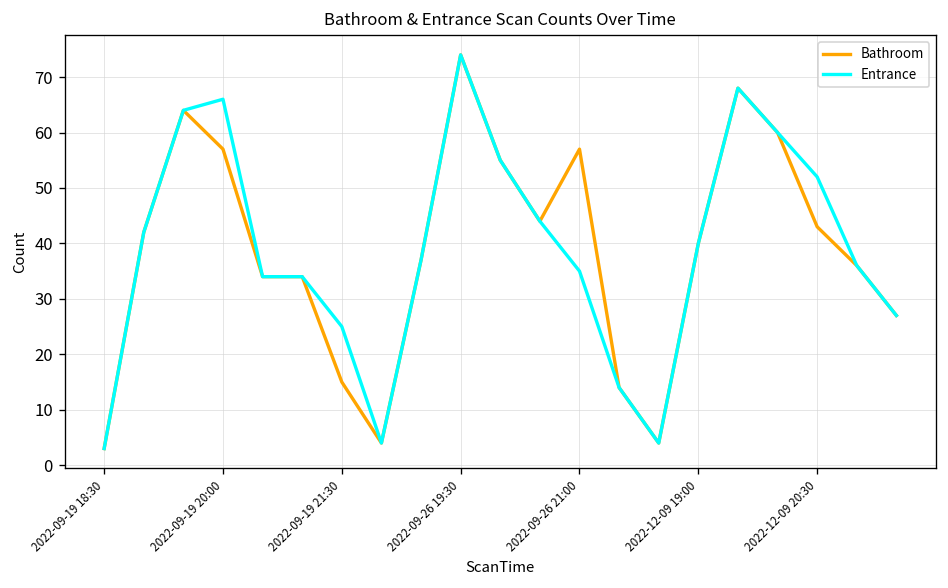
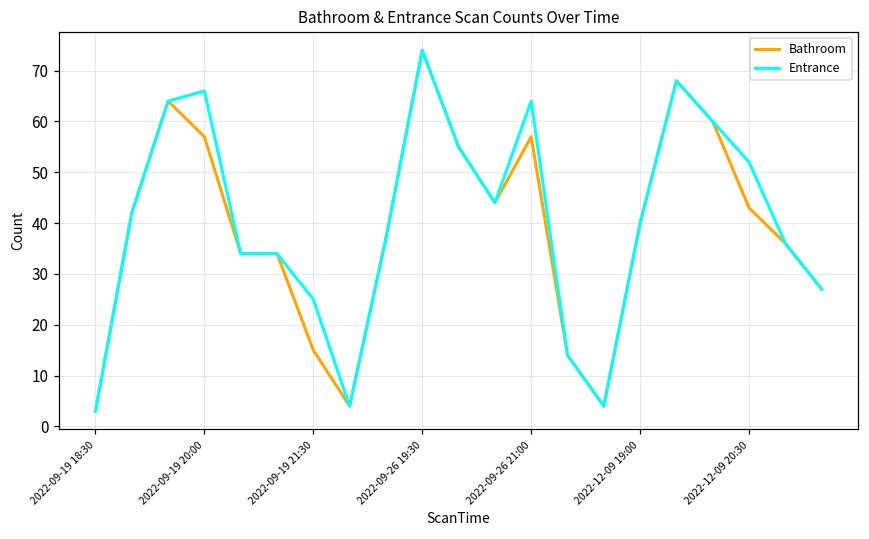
Entrance, 2022-09-26 21:00: 35 -> 64
